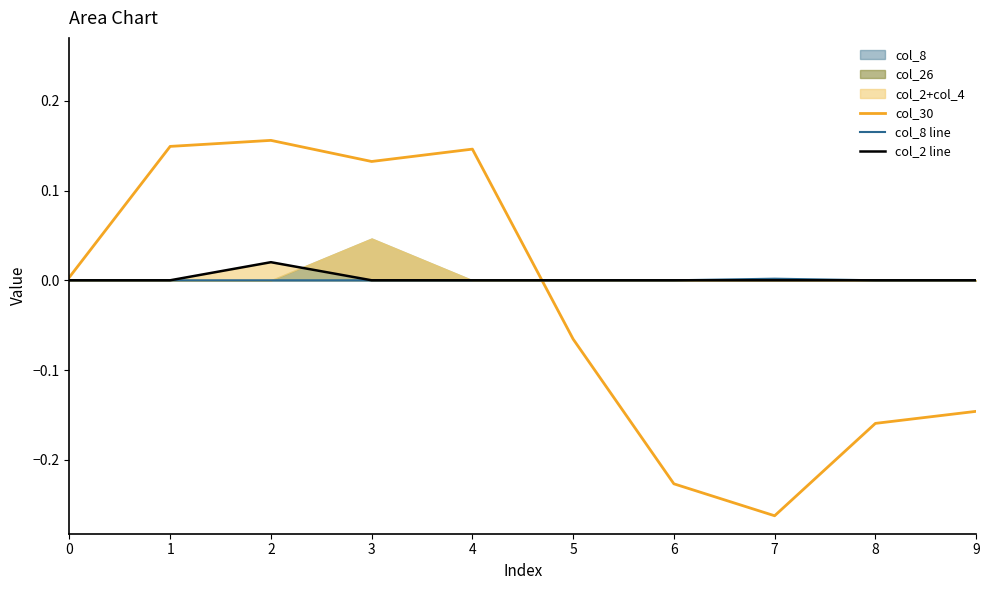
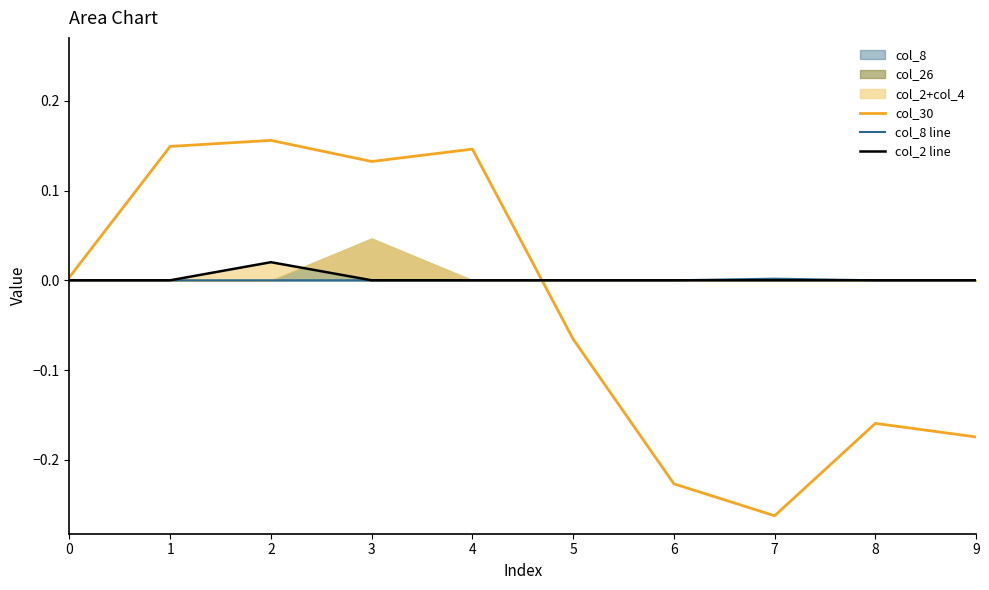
col_30, 9: -0.15 -> -0.17
